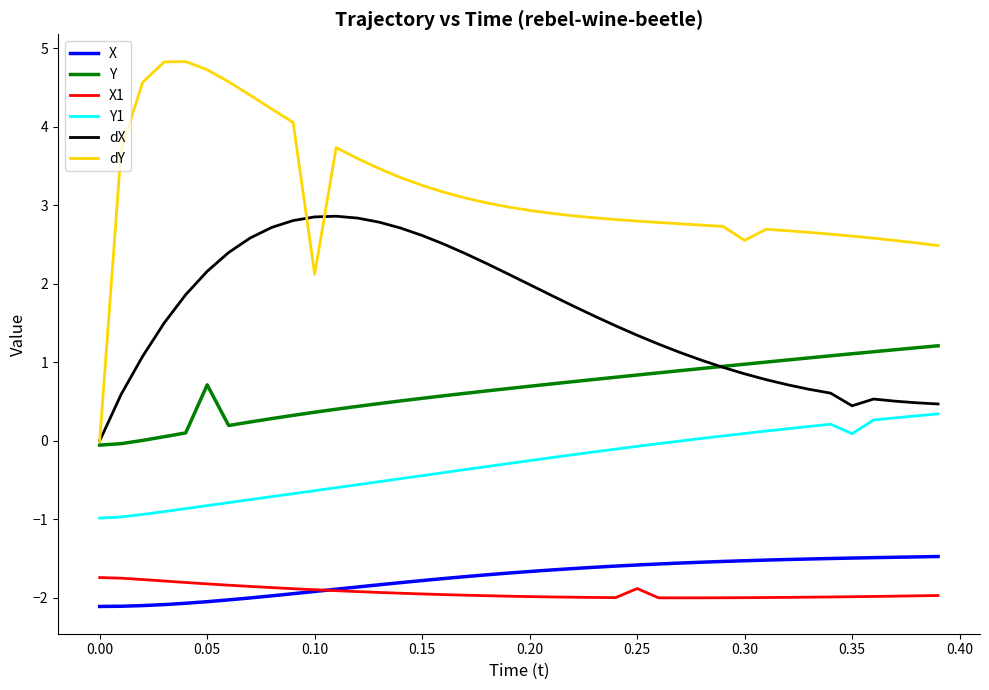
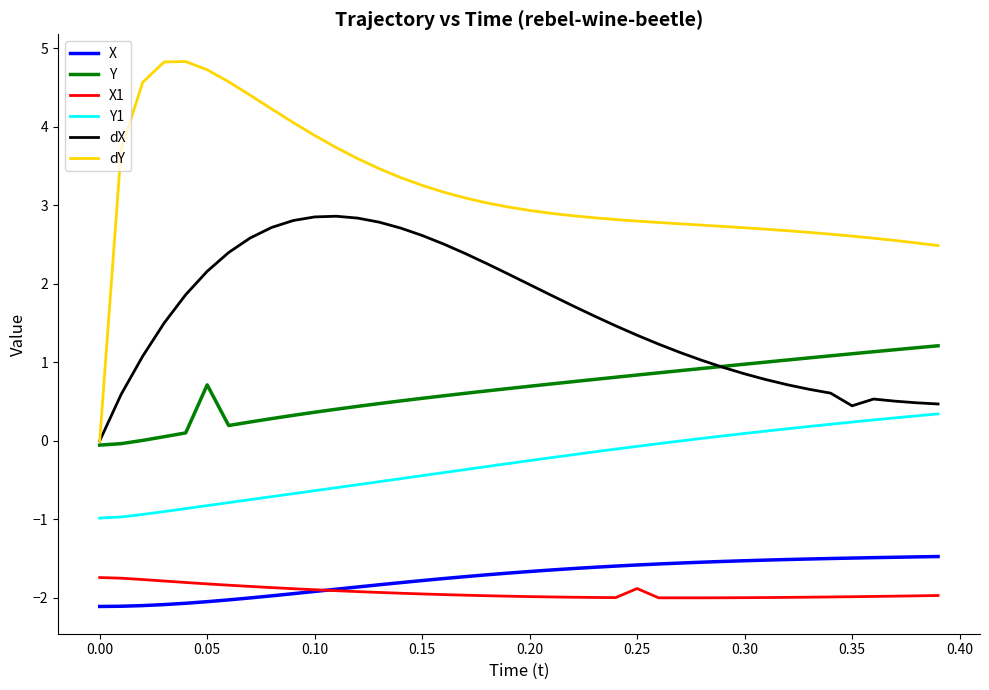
dY, 0.10: 2.1 -> 3.9
dY, 0.30: 2.6 -> 2.7
Y1, 0.35: 0.1 -> 0.2
